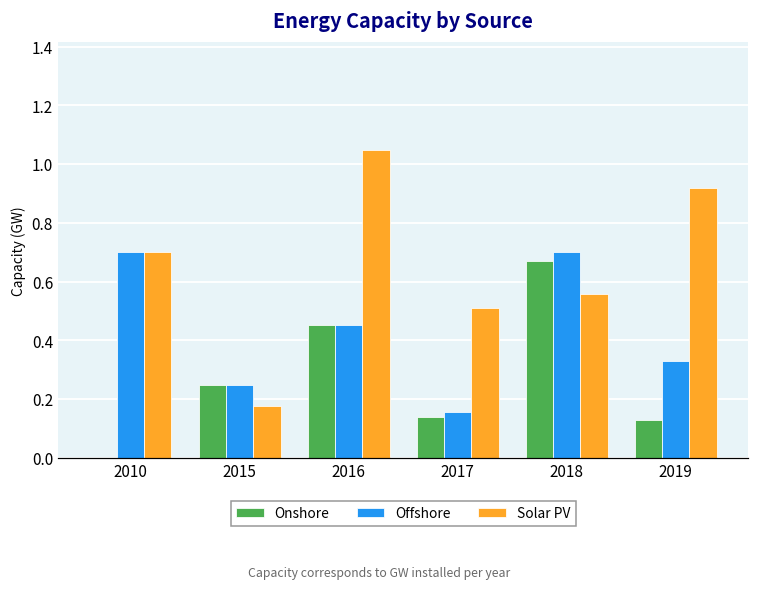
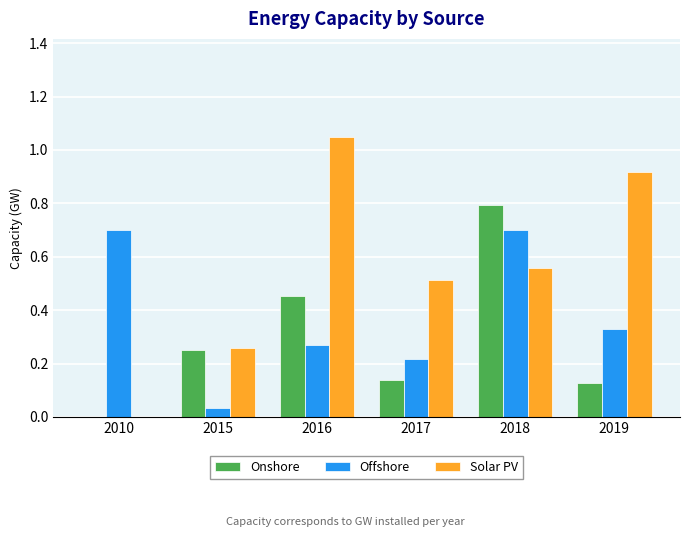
Solar PV, 2010: 0.7 -> 0.0
Offshore, 2015: 0.25 -> 0.03
Solar PV, 2015: 0.18 -> 0.26
Offshore, 2016: 0.45 -> 0.27
Offshore, 2017: 0.16 -> 0.22
Onshore, 2018: 0.67 -> 0.79
